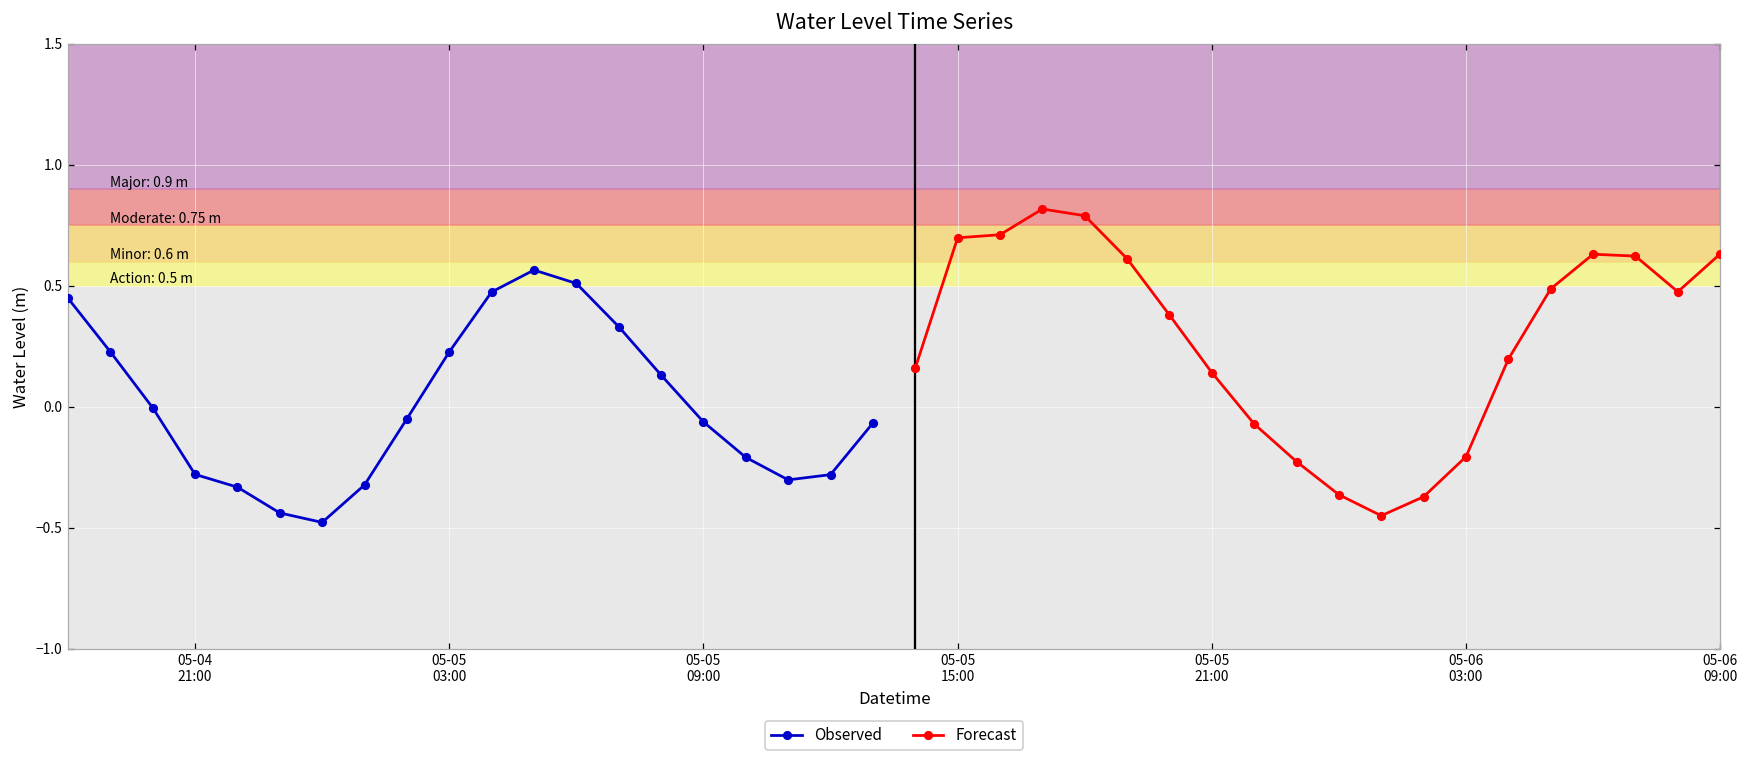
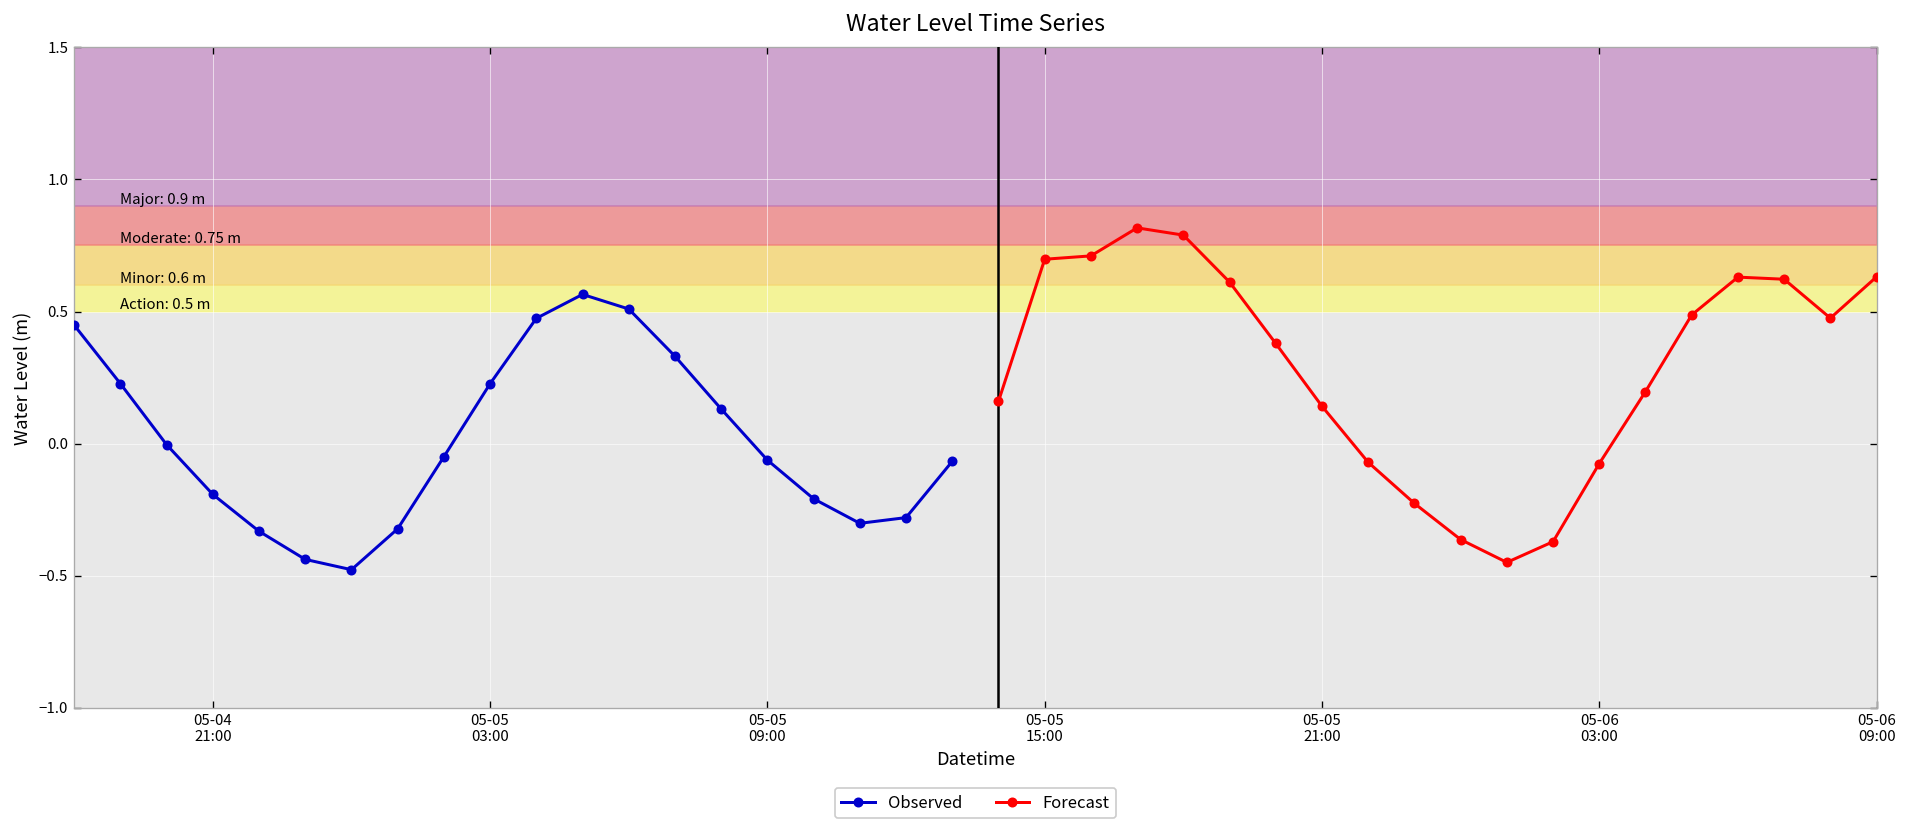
Observed, 05-04 21:00: -0.28 -> -0.19
Forecast, 05-06 03:00: -0.21 -> -0.08
